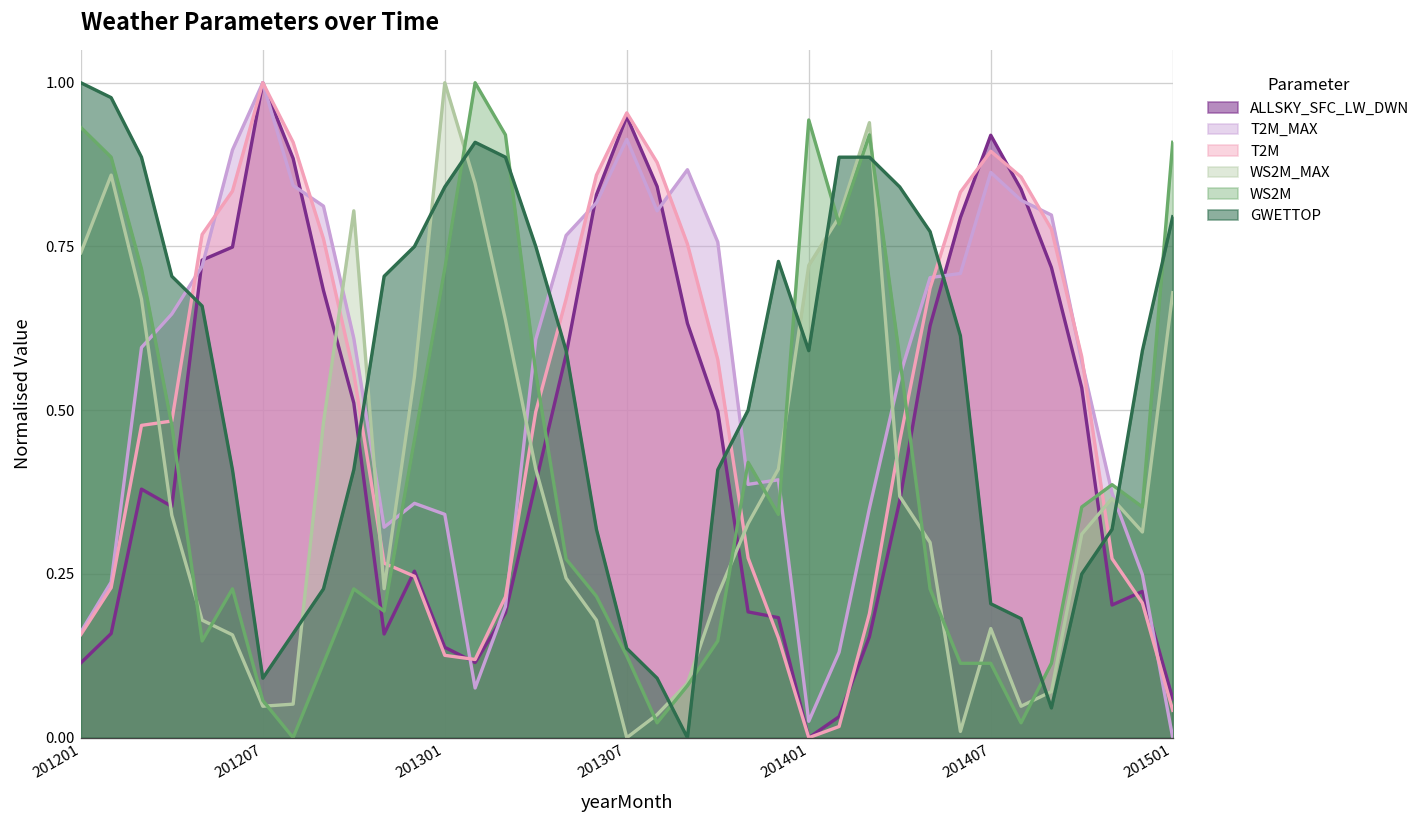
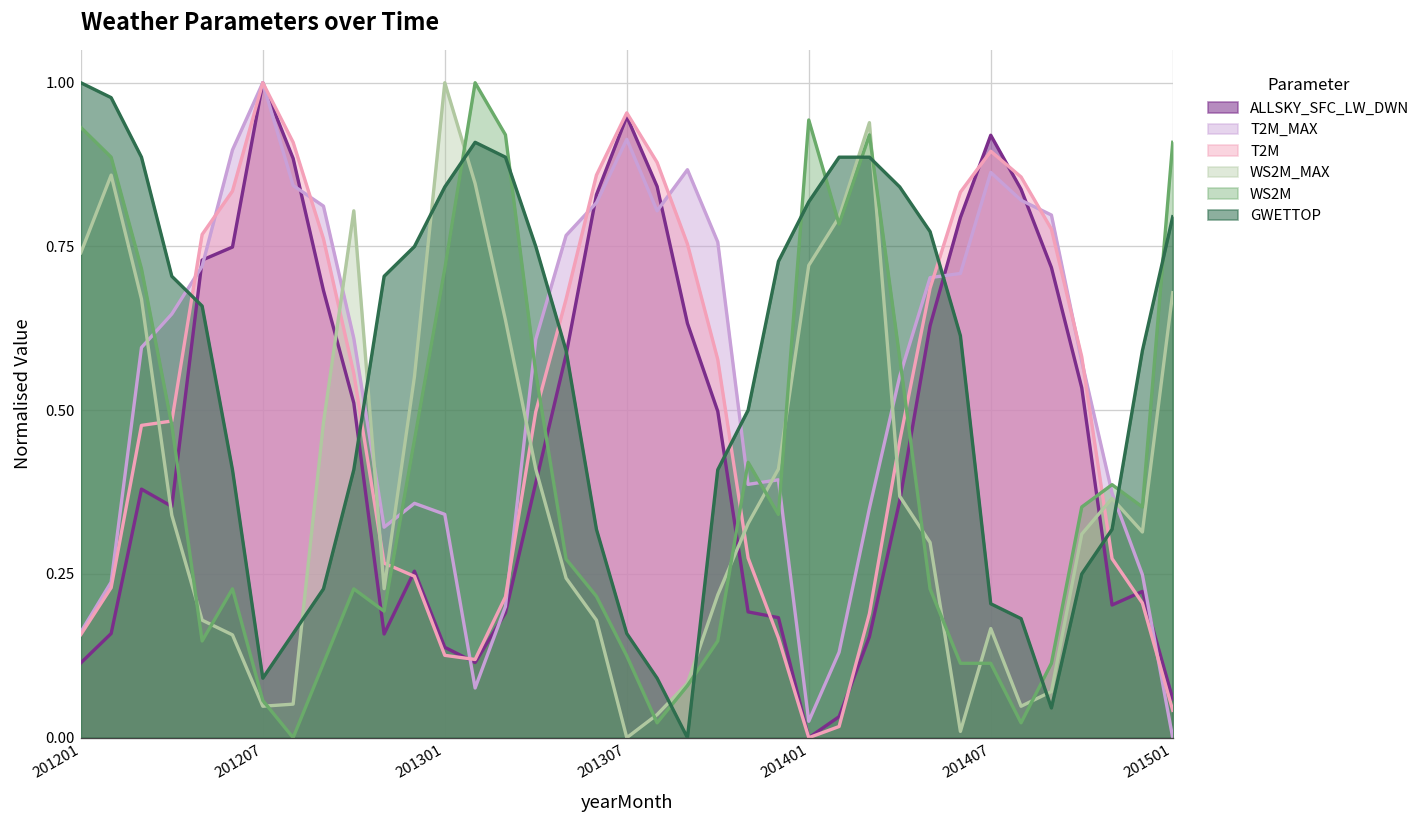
GWETTOP, 201307: 0.14 -> 0.16
GWETTOP, 201401: 0.59 -> 0.82
